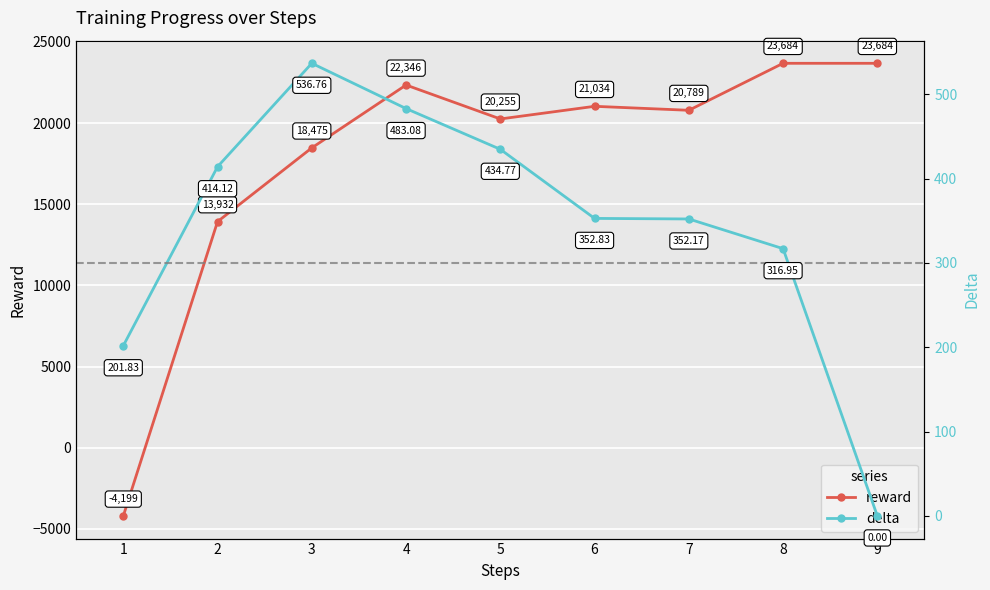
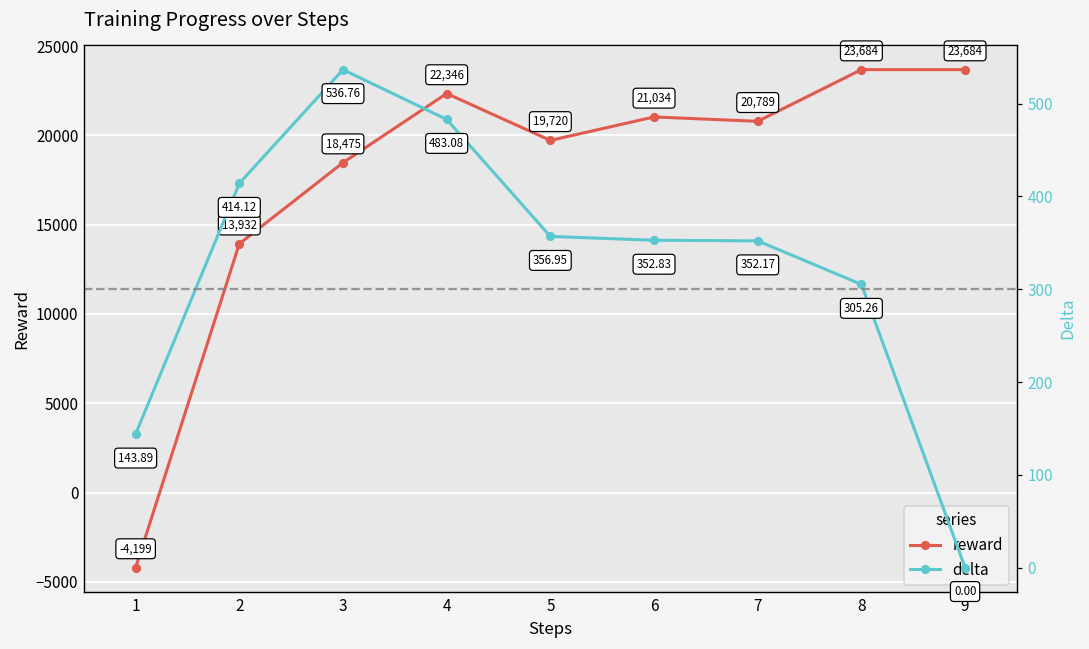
reward, 5: 20,255 -> 19,720
delta, 1: 201.83 -> 143.89
delta, 5: 434.77 -> 356.95
delta, 8: 316.95 -> 305.26
